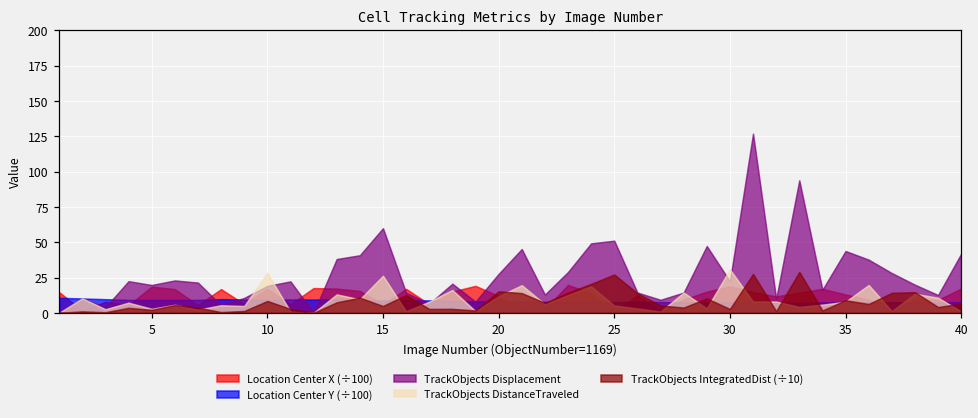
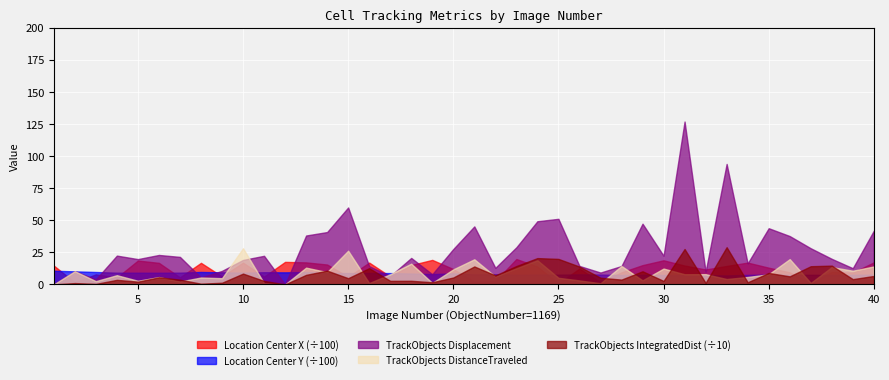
TrackObjects IntegratedDist (÷10), 20: 15 -> 5
TrackObjects IntegratedDist (÷10), 25: 27 -> 20
TrackObjects DistanceTraveled, 30: 31 -> 12
TrackObjects DistanceTraveled, 40: 1 -> 14
